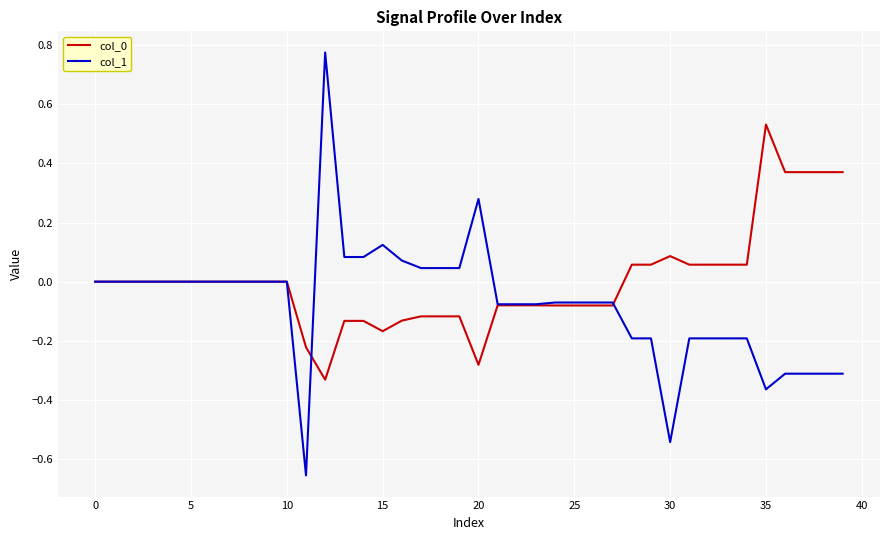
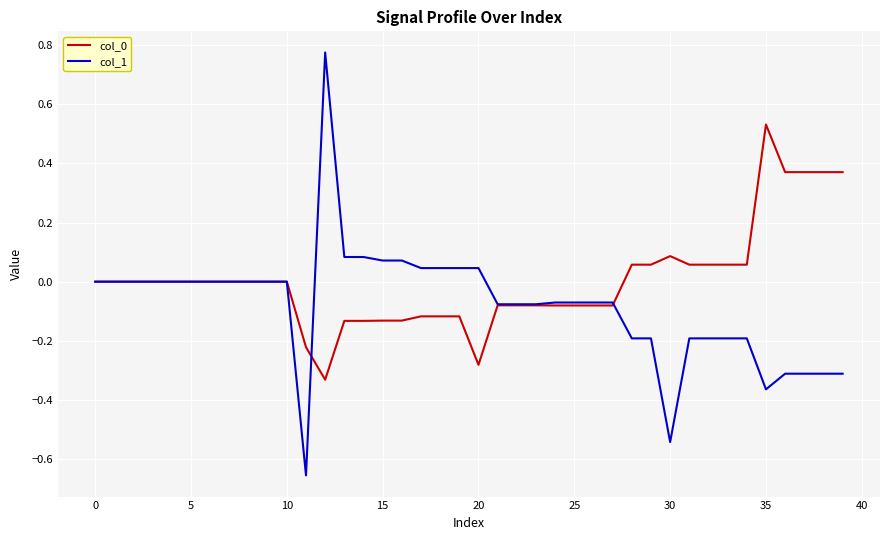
col_0, 15: -0.17 -> -0.13
col_1, 15: 0.12 -> 0.07
col_1, 20: 0.28 -> 0.05
